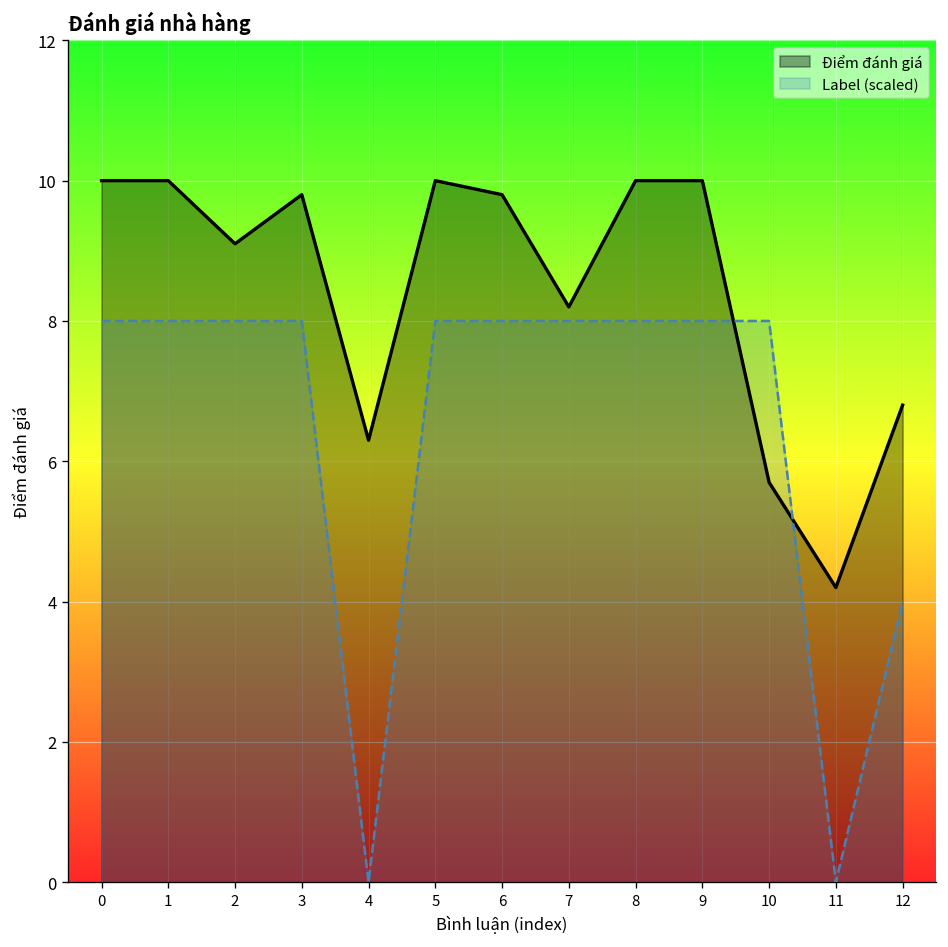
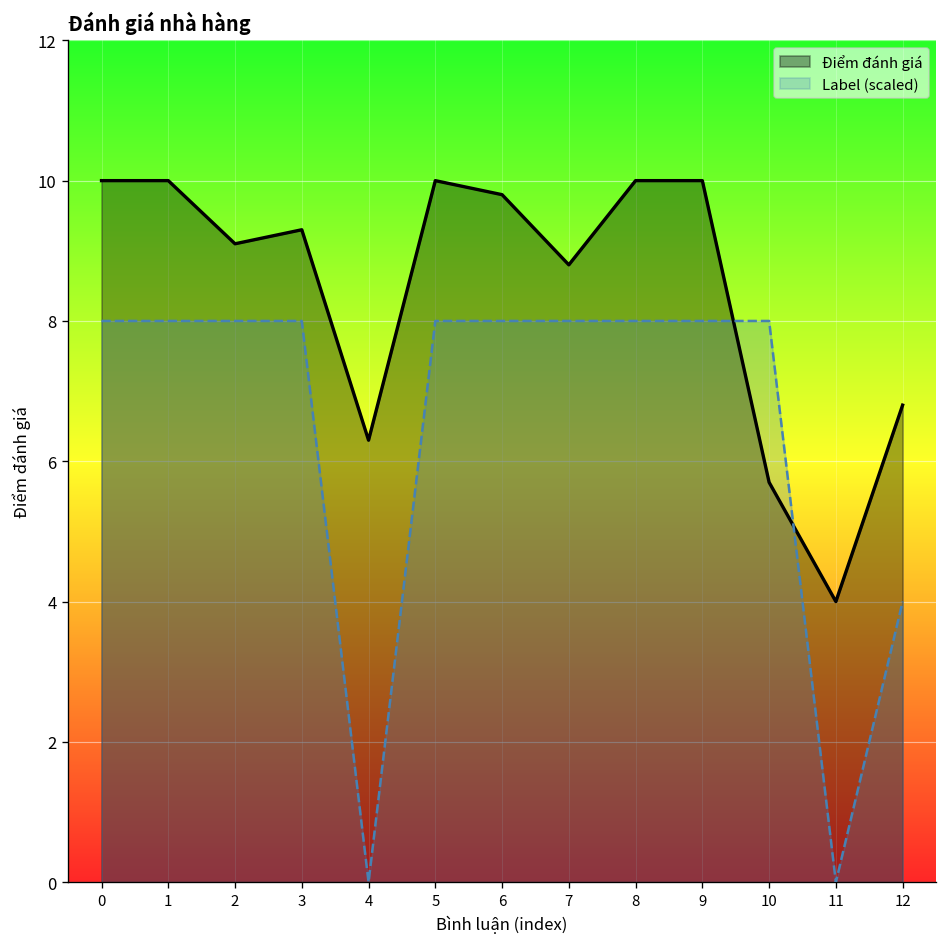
Điểm đánh giá, 3: 9.8 -> 9.3
Điểm đánh giá, 7: 8.2 -> 8.8
Điểm đánh giá, 11: 4.2 -> 4.0
